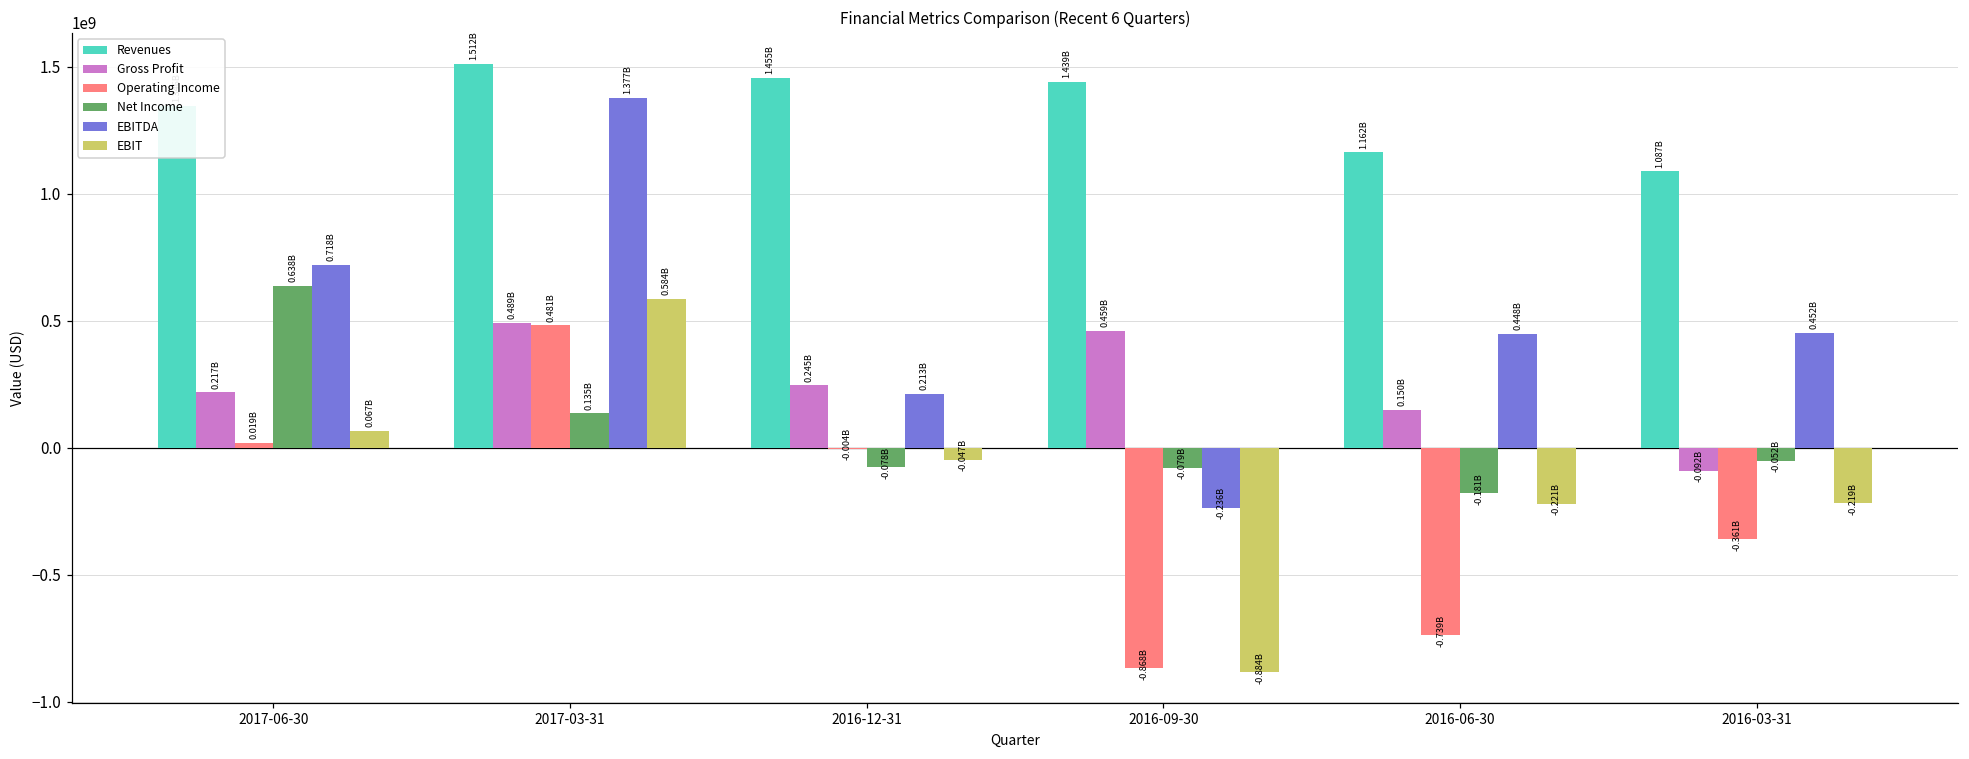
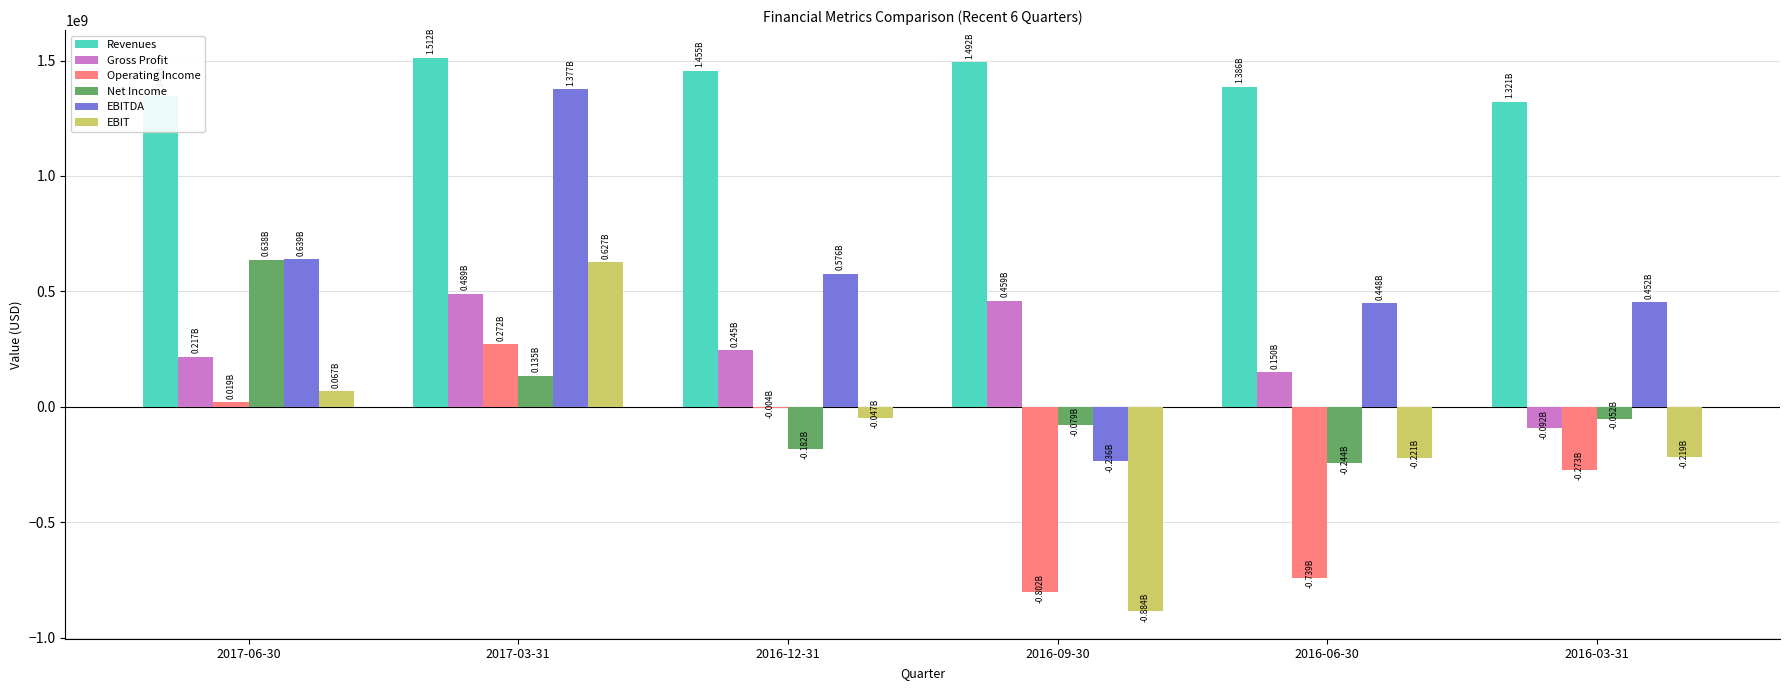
EBITDA, 2017-06-30: 0.718B -> 0.639B
Operating Income, 2017-03-31: 0.481B -> 0.272B
EBIT, 2017-03-31: 0.584B -> 0.627B
Net Income, 2016-12-31: -0.078B -> -0.182B
EBITDA, 2016-12-31: 0.213B -> 0.576B
Revenues, 2016-09-30: 1.439B -> 1.492B
Operating Income, 2016-09-30: -0.868B -> -0.802B
Revenues, 2016-06-30: 1.162B -> 1.386B
Net Income, 2016-06-30: -0.181B -> -0.244B
Revenues, 2016-03-31: 1.087B -> 1.321B
Operating Income, 2016-03-31: -0.361B -> -0.273B
